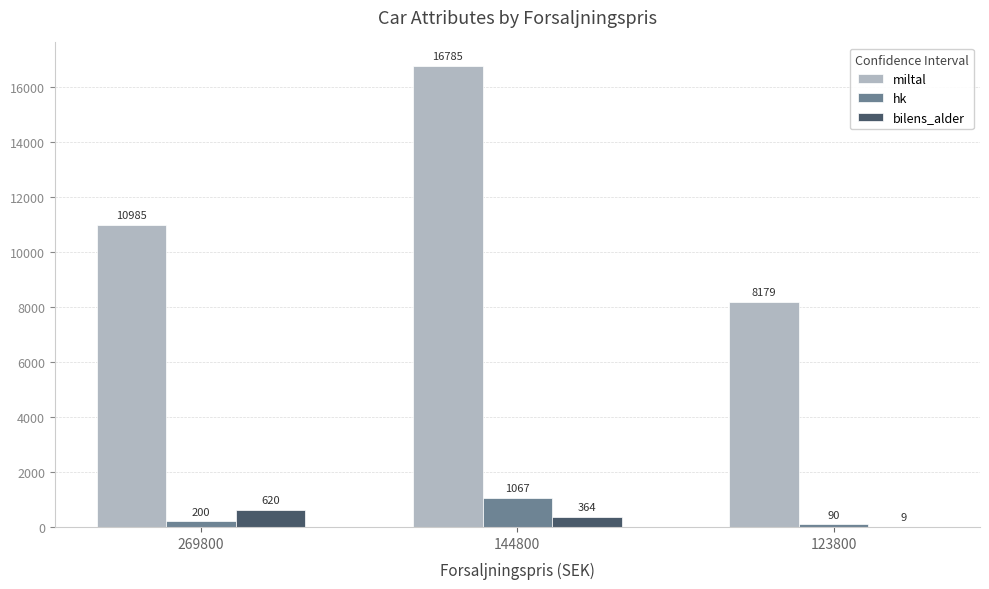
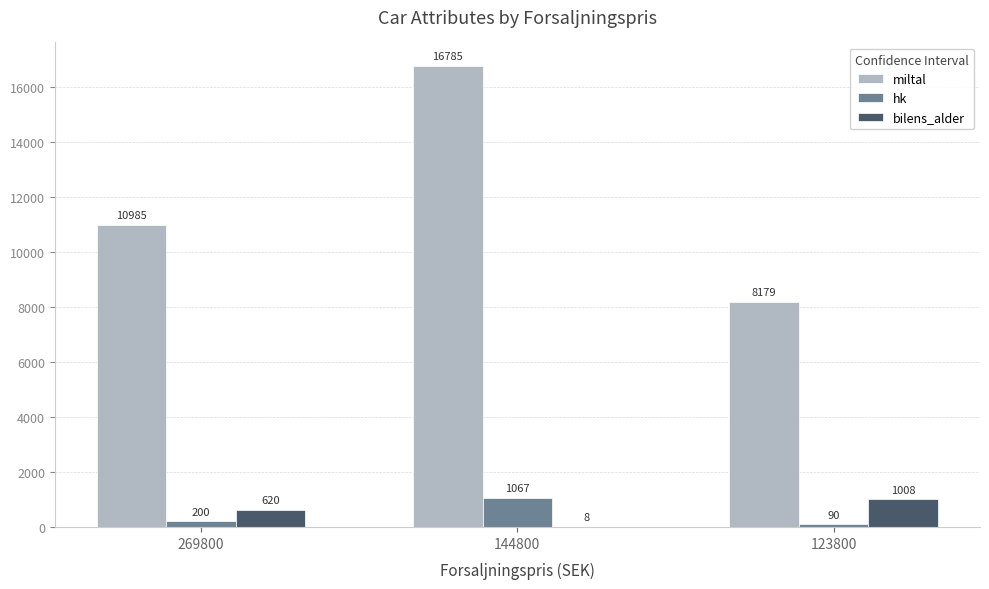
bilens_alder, 144800: 364 -> 8
bilens_alder, 123800: 9 -> 1008
